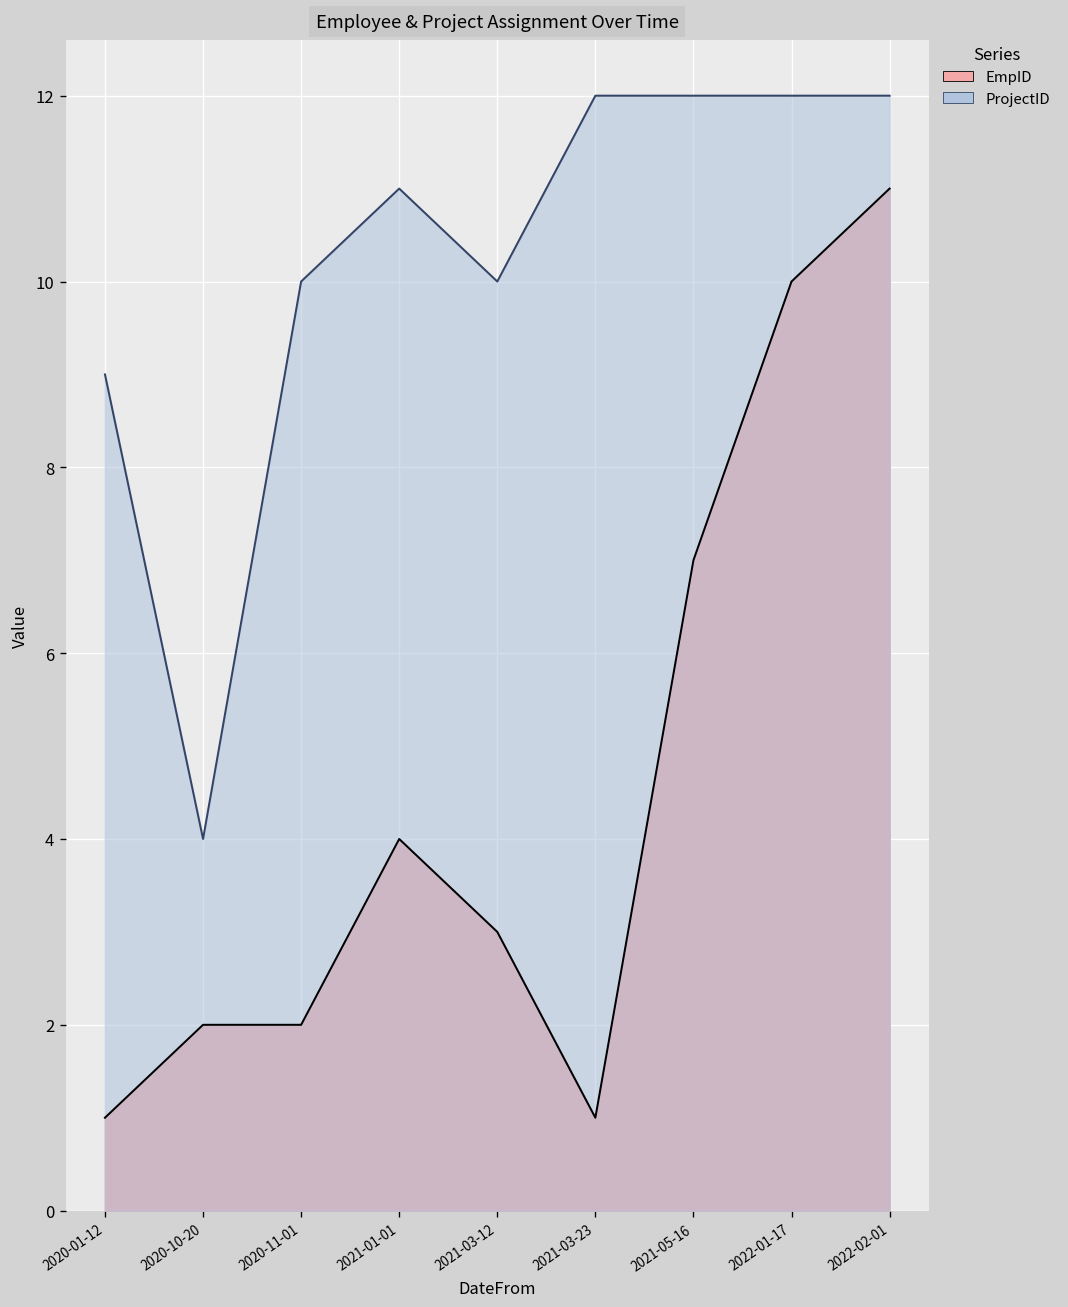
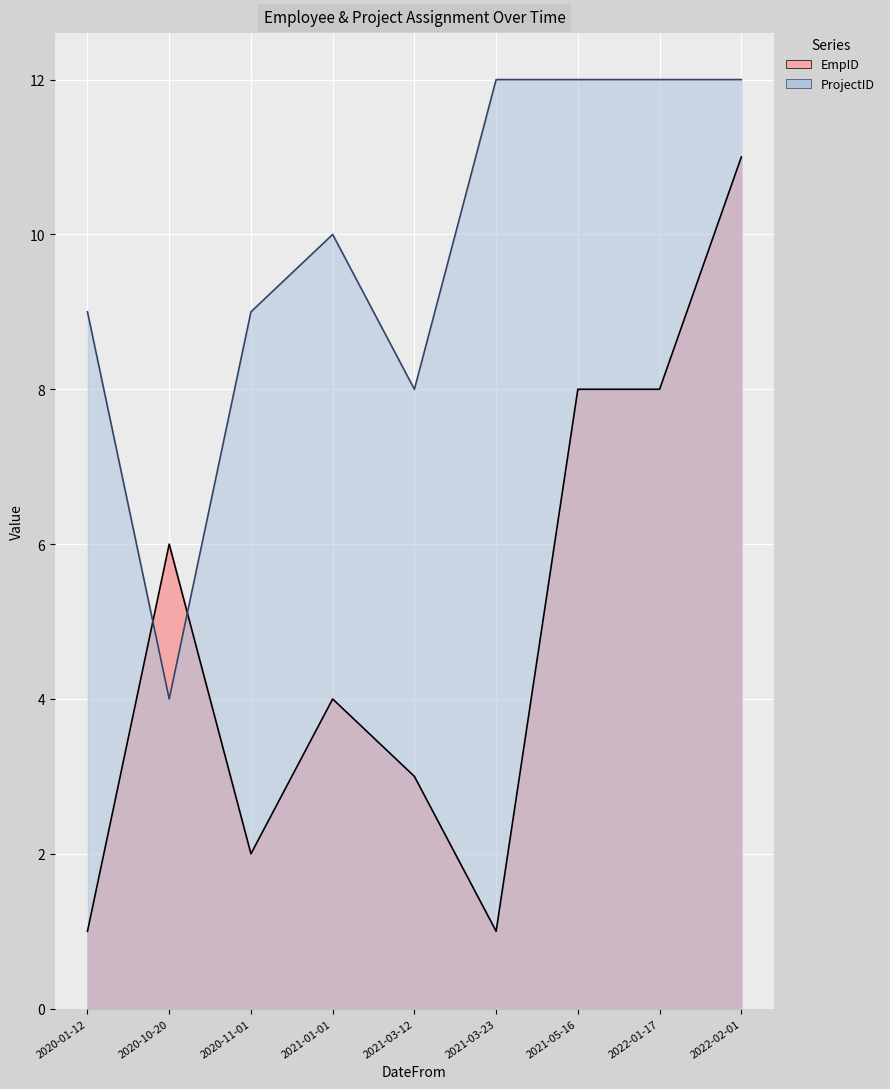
EmpID, 2020-10-20: 2 -> 6
ProjectID, 2020-11-01: 10 -> 9
ProjectID, 2021-01-01: 11 -> 10
ProjectID, 2021-03-12: 10 -> 8
EmpID, 2021-05-16: 7 -> 8
EmpID, 2022-01-17: 10 -> 8
